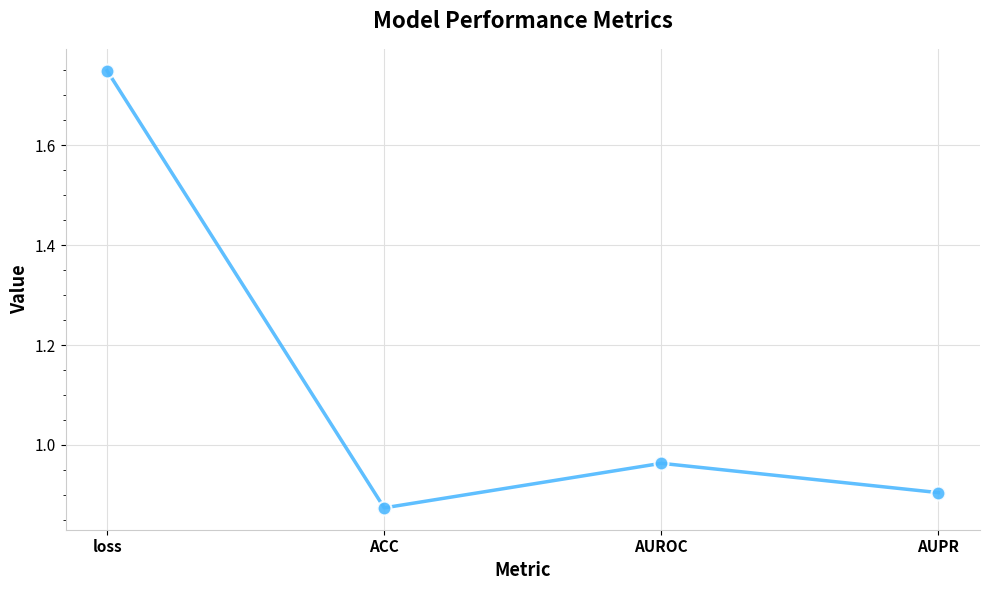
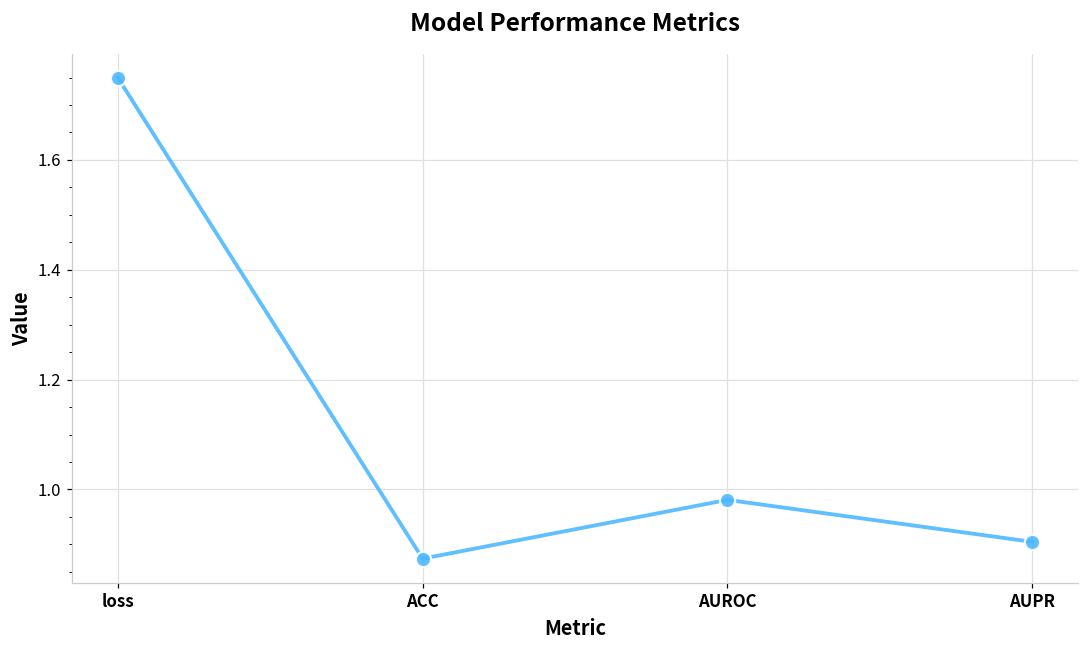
AUROC: 0.96 -> 0.98
